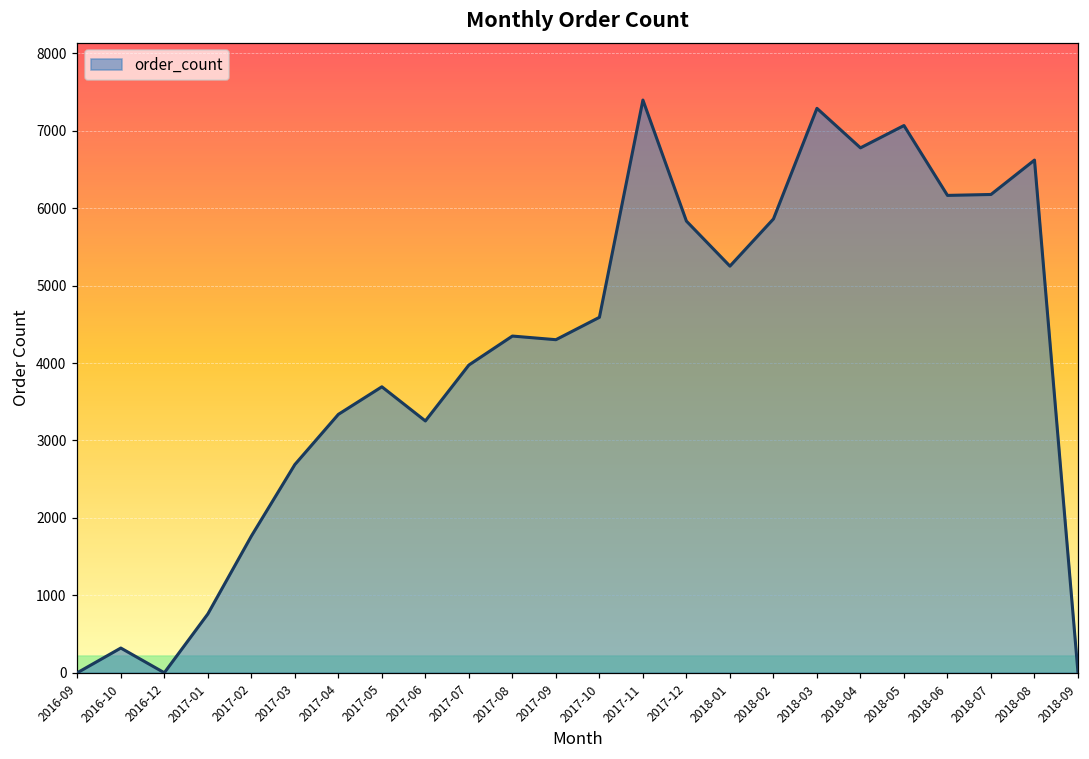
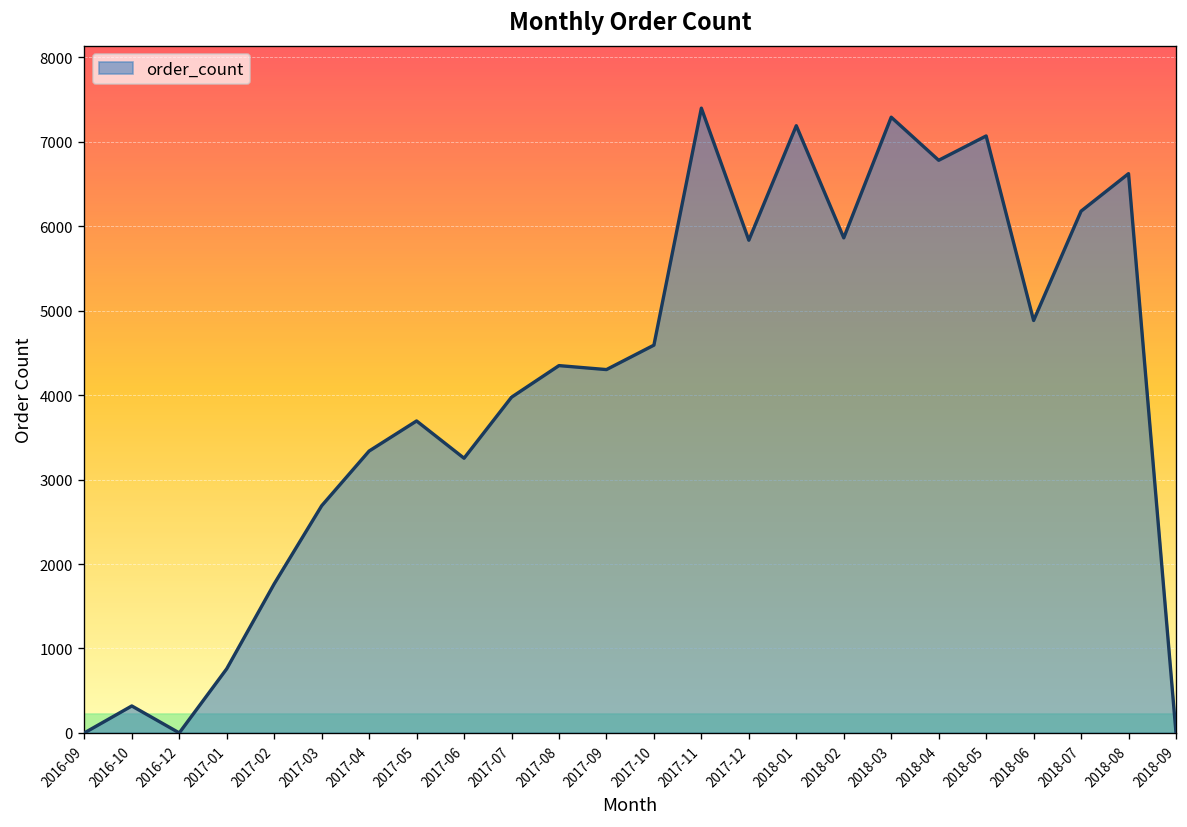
2018-01: 5300 -> 7200
2018-06: 6200 -> 4900
